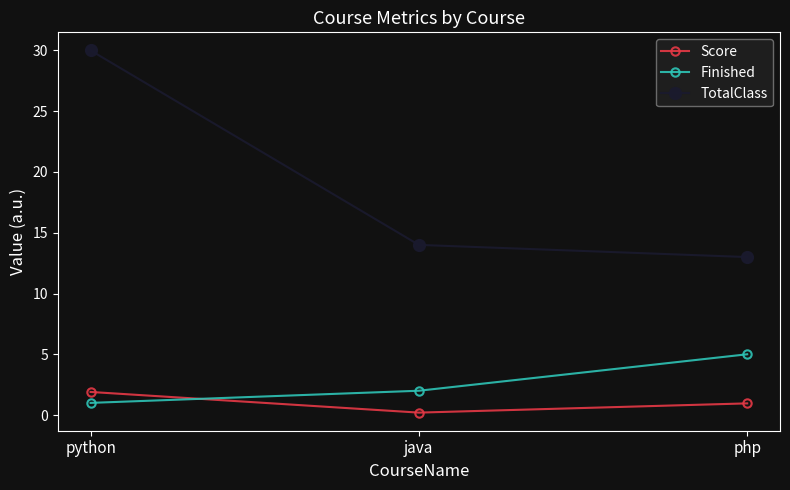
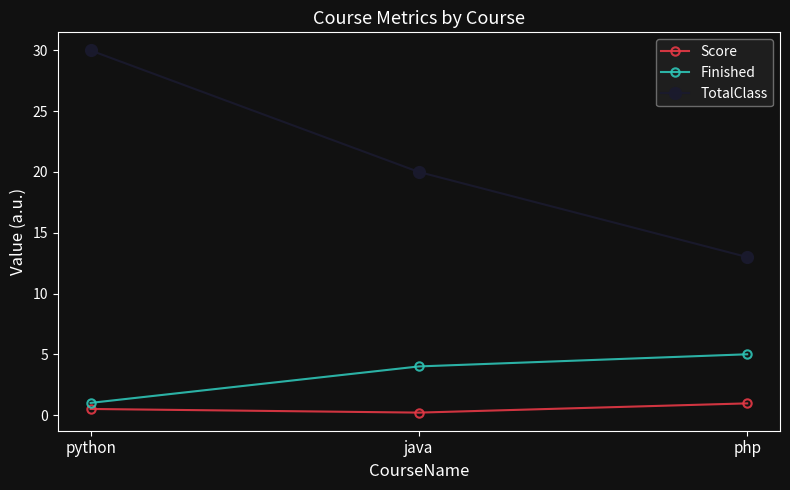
Score, python: 1.9 -> 0.5
Finished, java: 2 -> 4
TotalClass, java: 14 -> 20
